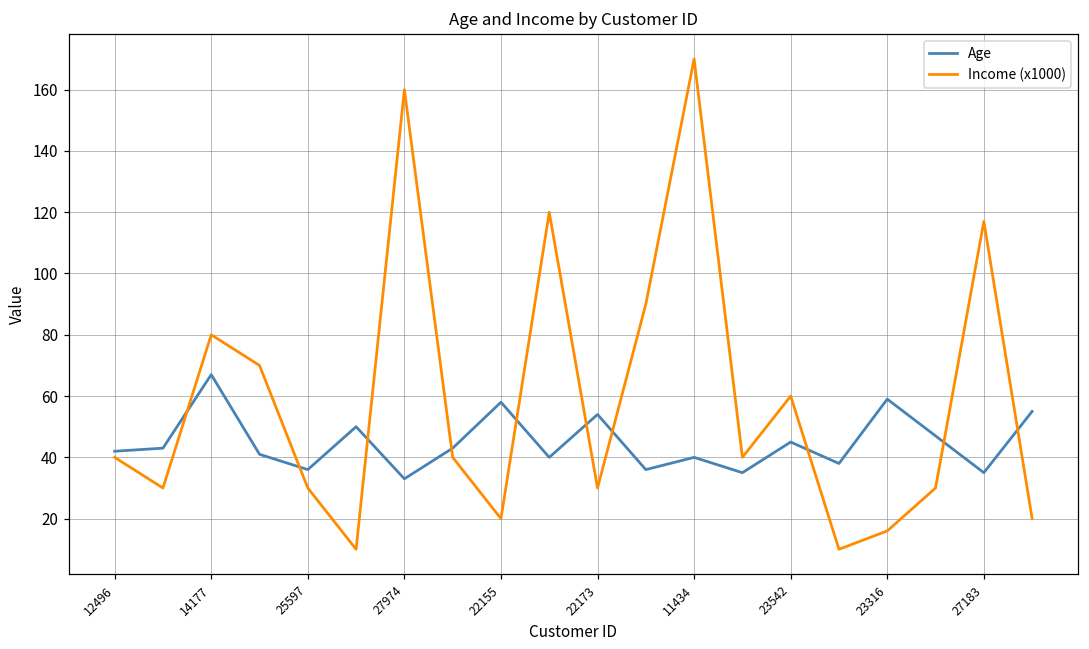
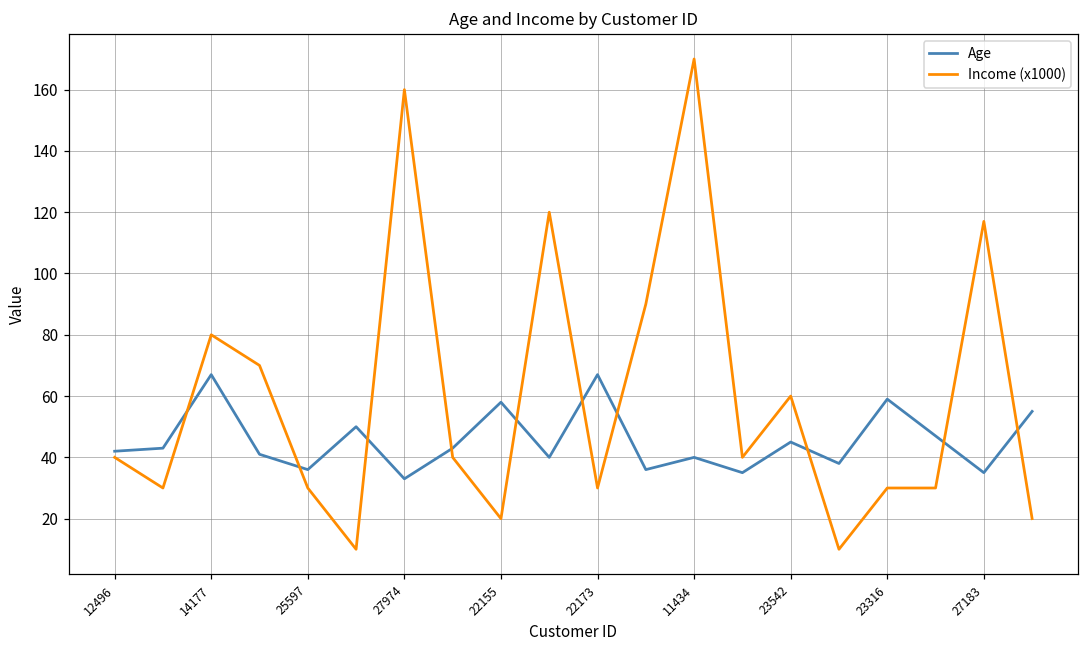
Age, 22173: 54 -> 67
Income (x1000), 23316: 16 -> 30
